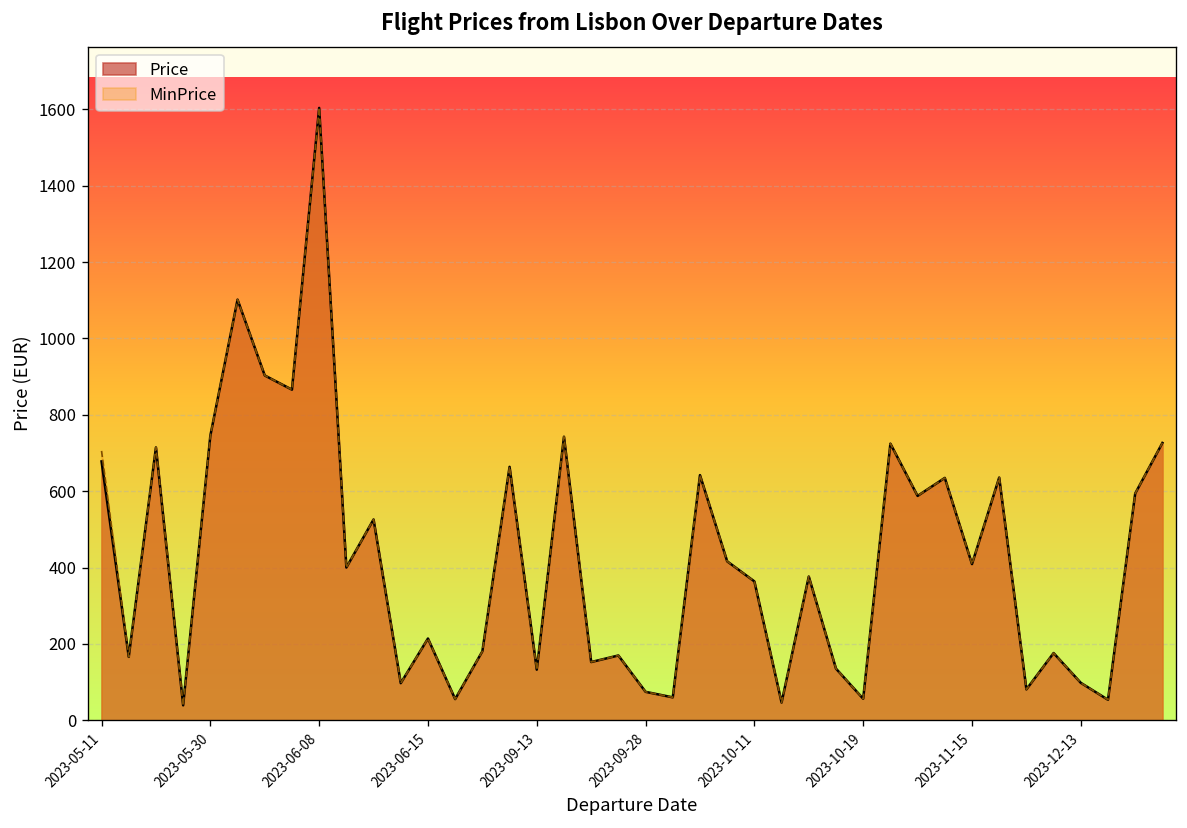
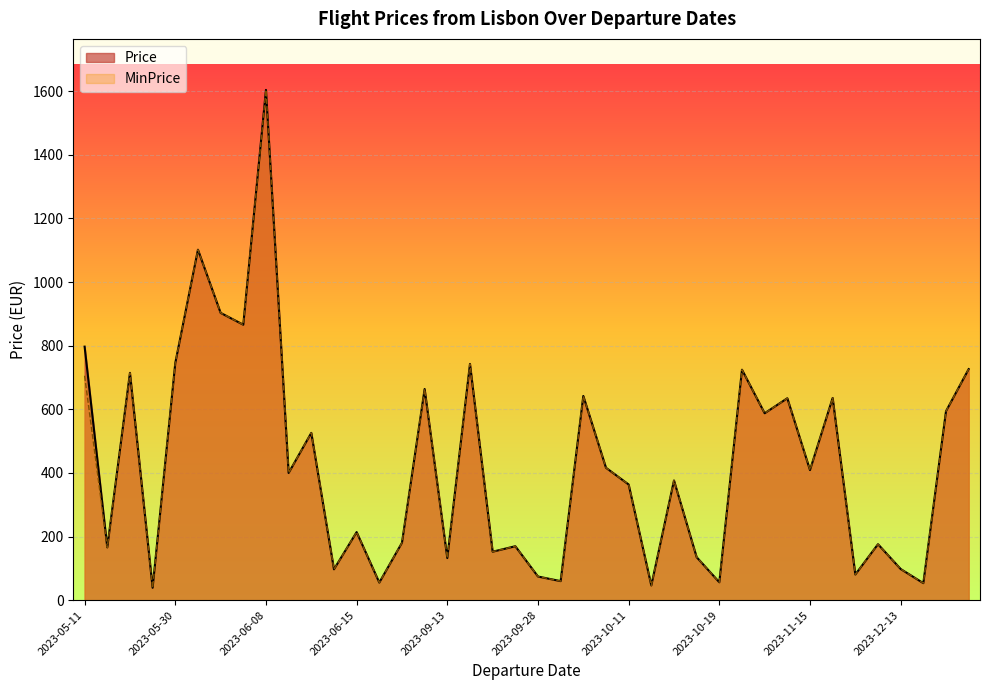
Price, 2023-05-11: 680 -> 800
